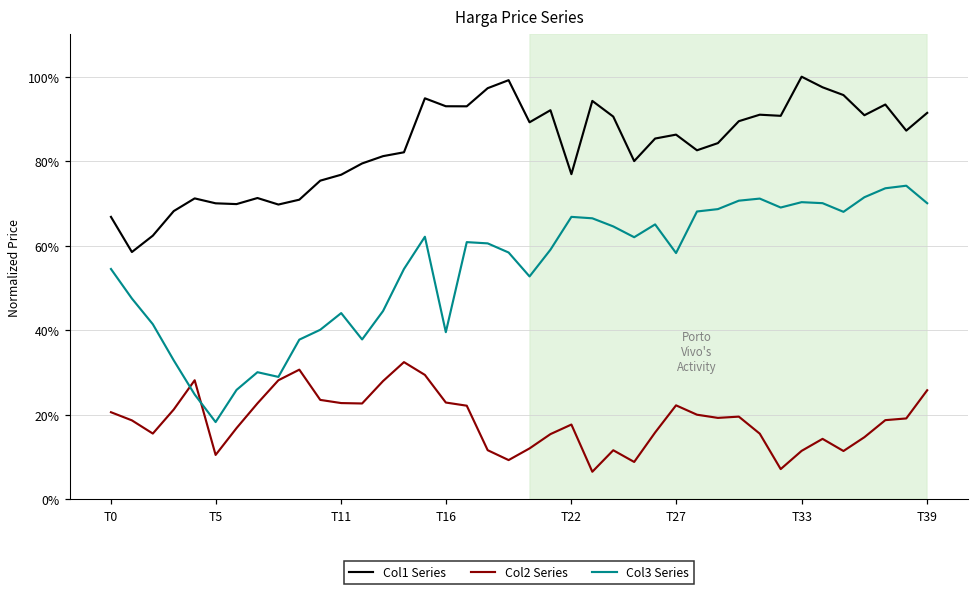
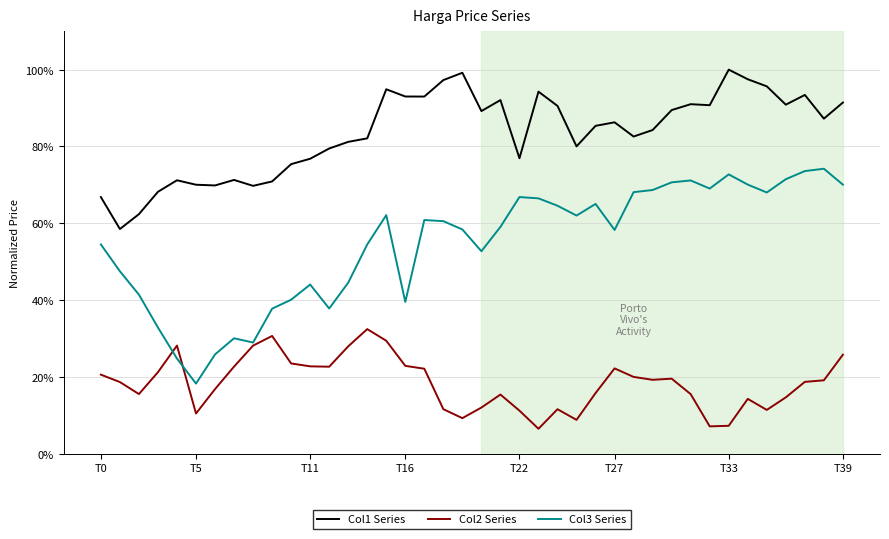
Col2 Series, T22: 18% -> 11%
Col2 Series, T33: 11% -> 7%
Col3 Series, T33: 70% -> 73%
